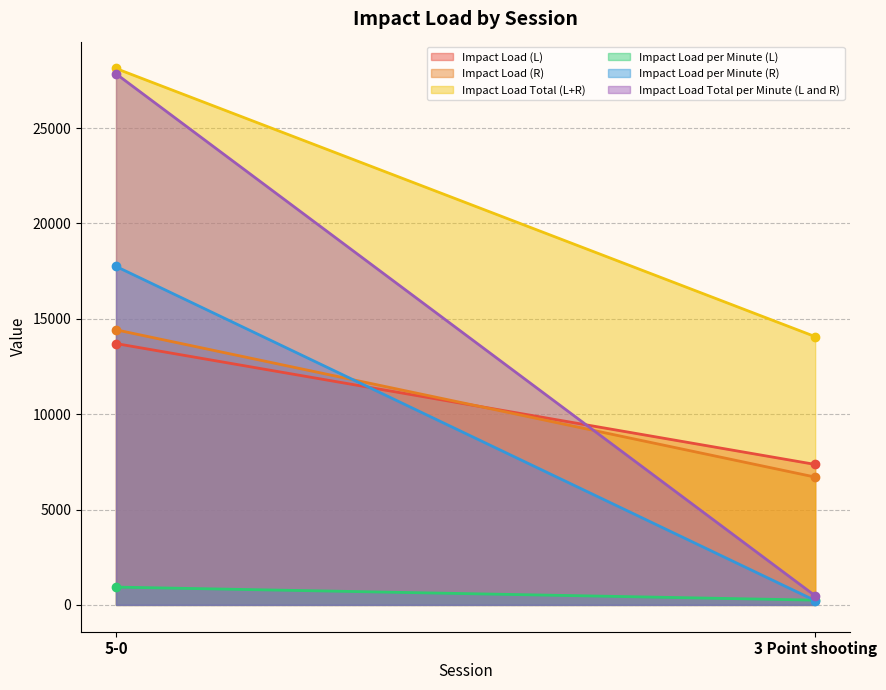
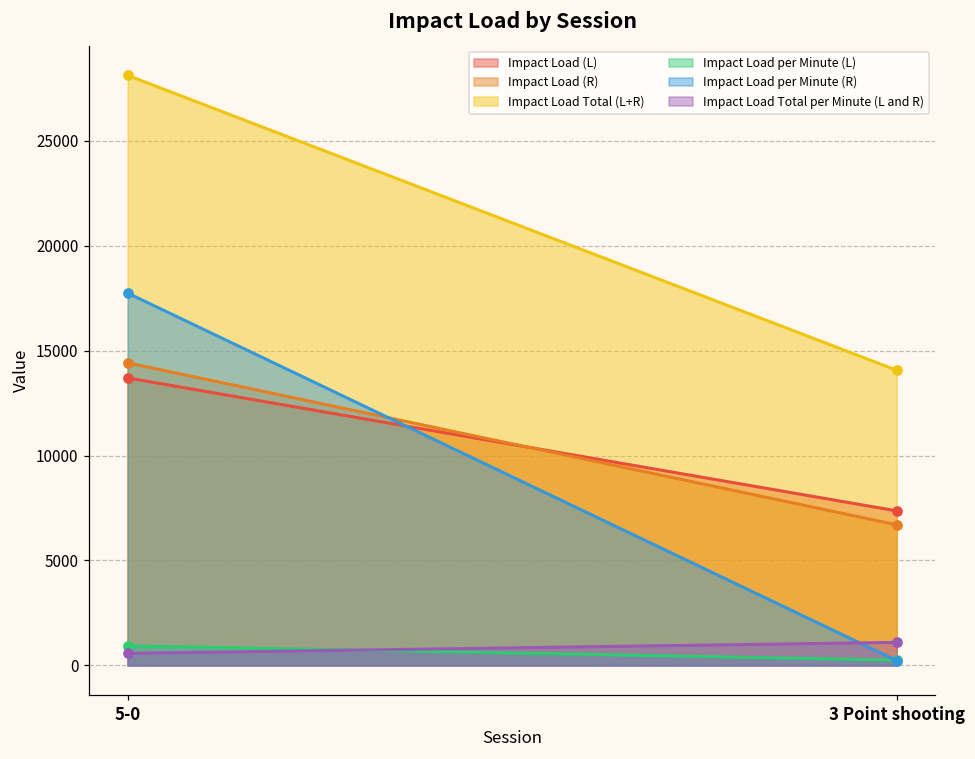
Impact Load Total per Minute (L and R), 5-0: 27800 -> 600
Impact Load Total per Minute (L and R), 3 Point shooting: 500 -> 1100
